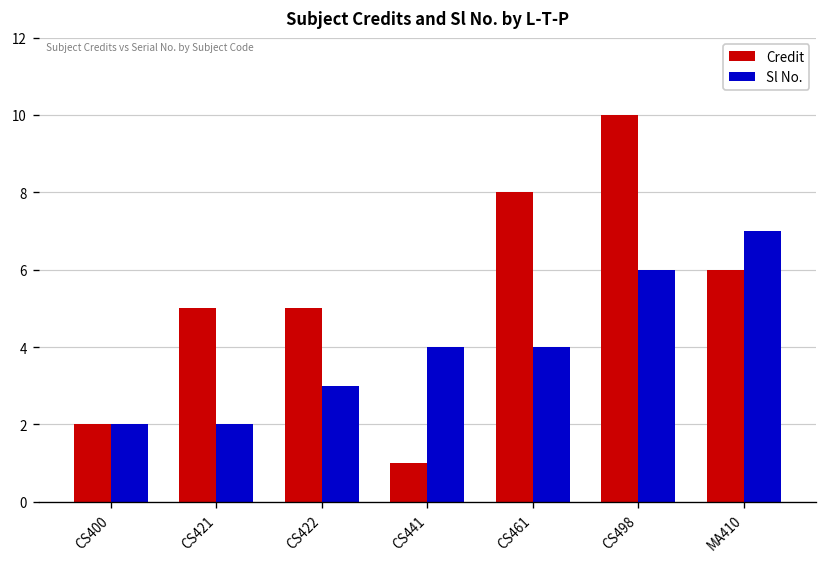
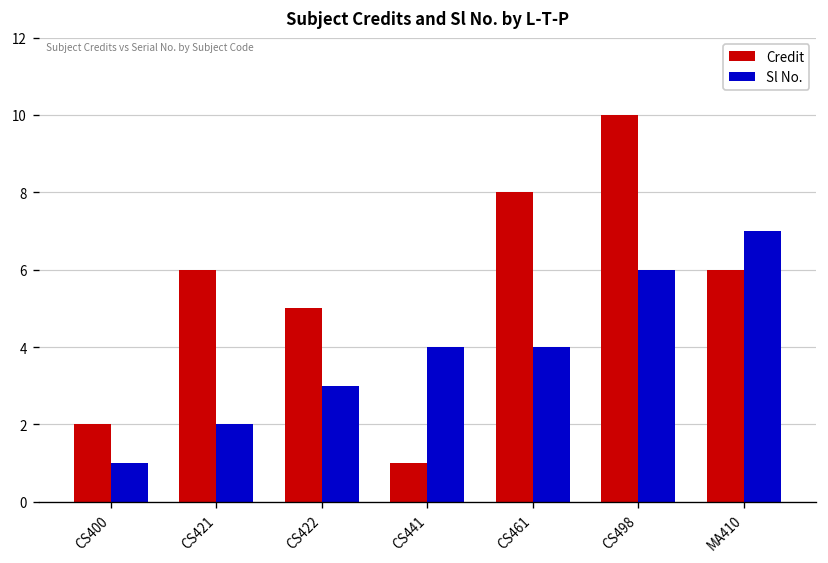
Sl No., CS400: 2 -> 1
Credit, CS421: 5 -> 6
